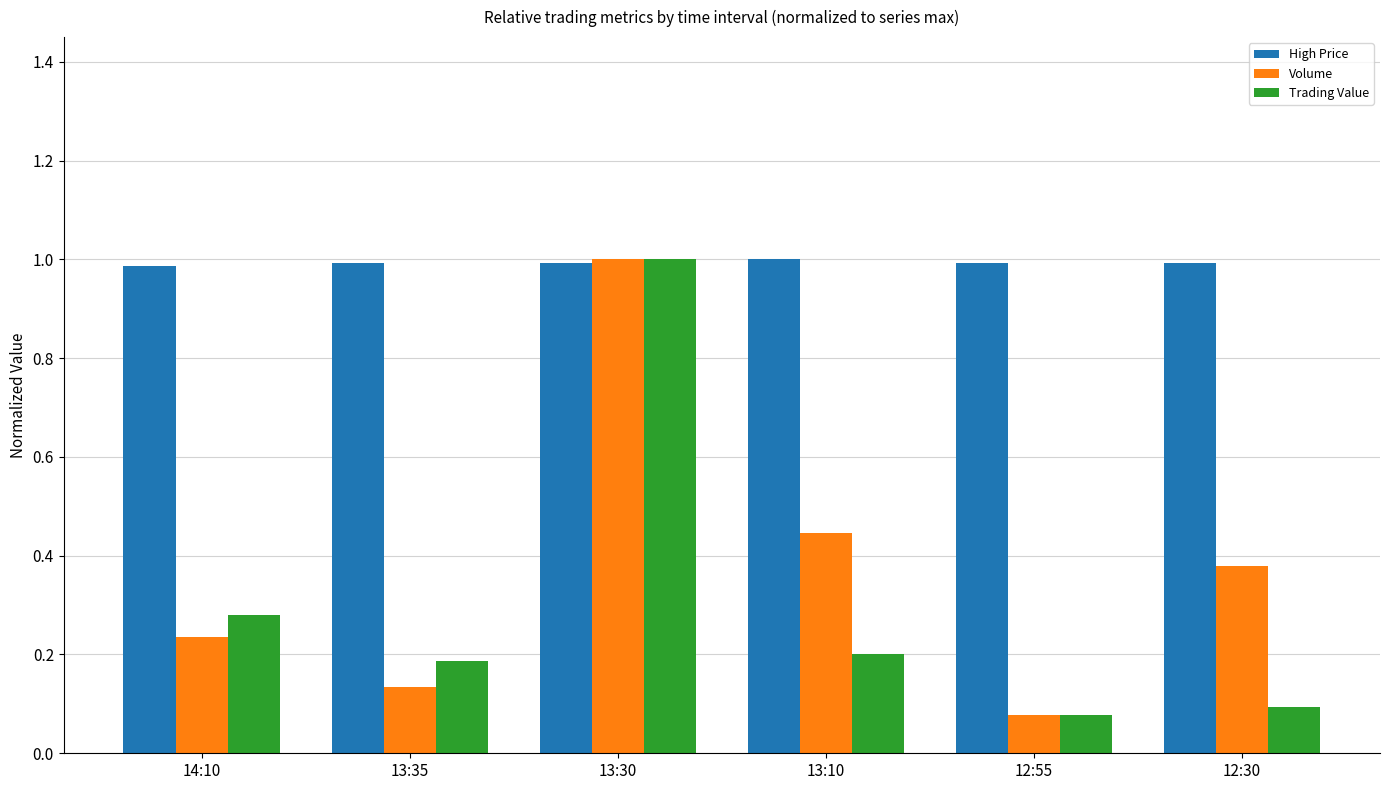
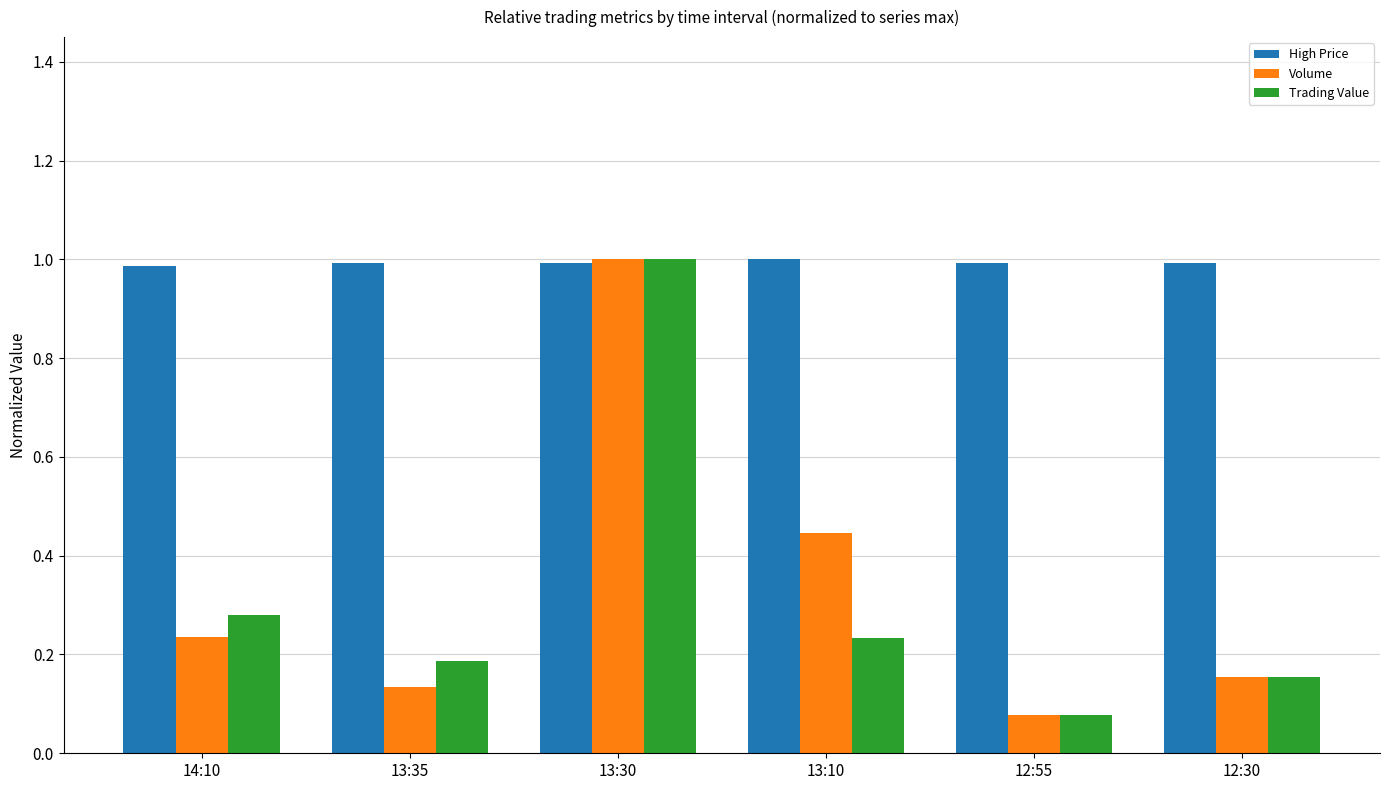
Trading Value, 13:10: 0.20 -> 0.23
Volume, 12:30: 0.38 -> 0.15
Trading Value, 12:30: 0.09 -> 0.15
